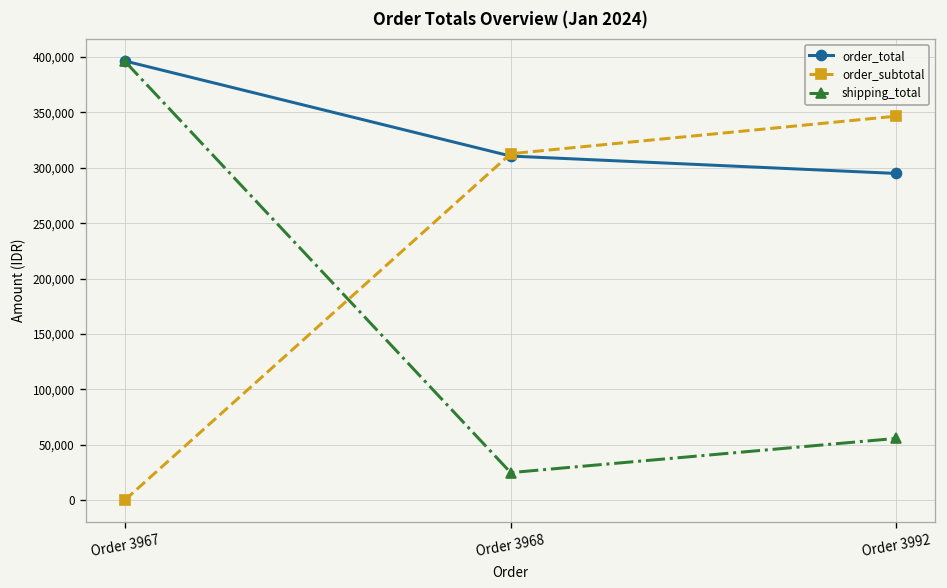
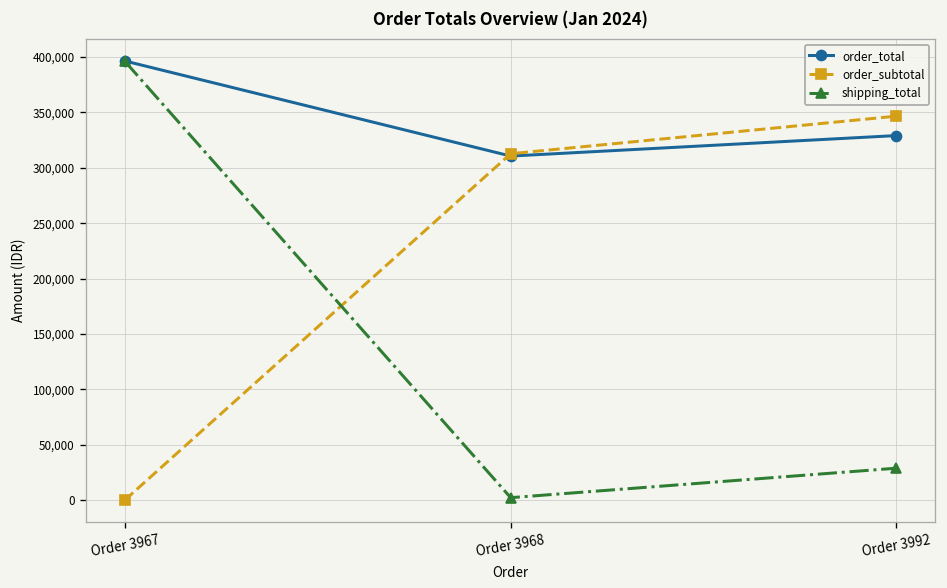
shipping_total, Order 3968: 30,000 -> 0
order_total, Order 3992: 290,000 -> 330,000
shipping_total, Order 3992: 60,000 -> 30,000
